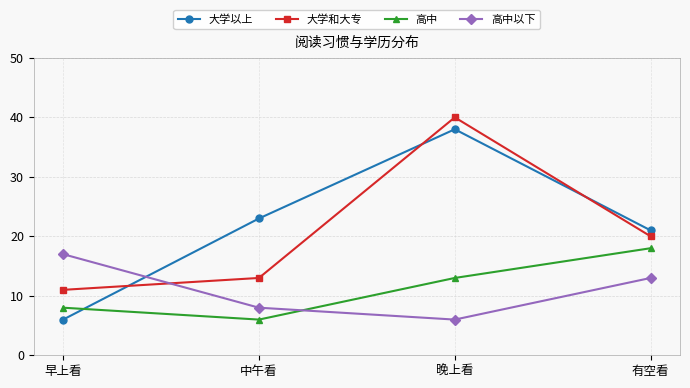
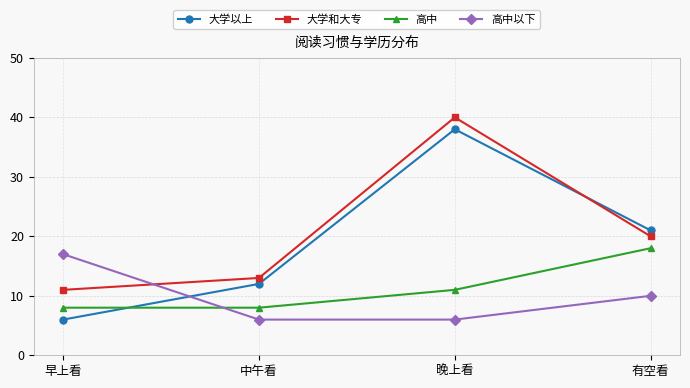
大学以上, 中午看: 23 -> 12
高中, 中午看: 6 -> 8
高中以下, 中午看: 8 -> 6
高中, 晚上看: 13 -> 11
高中以下, 有空看: 13 -> 10
